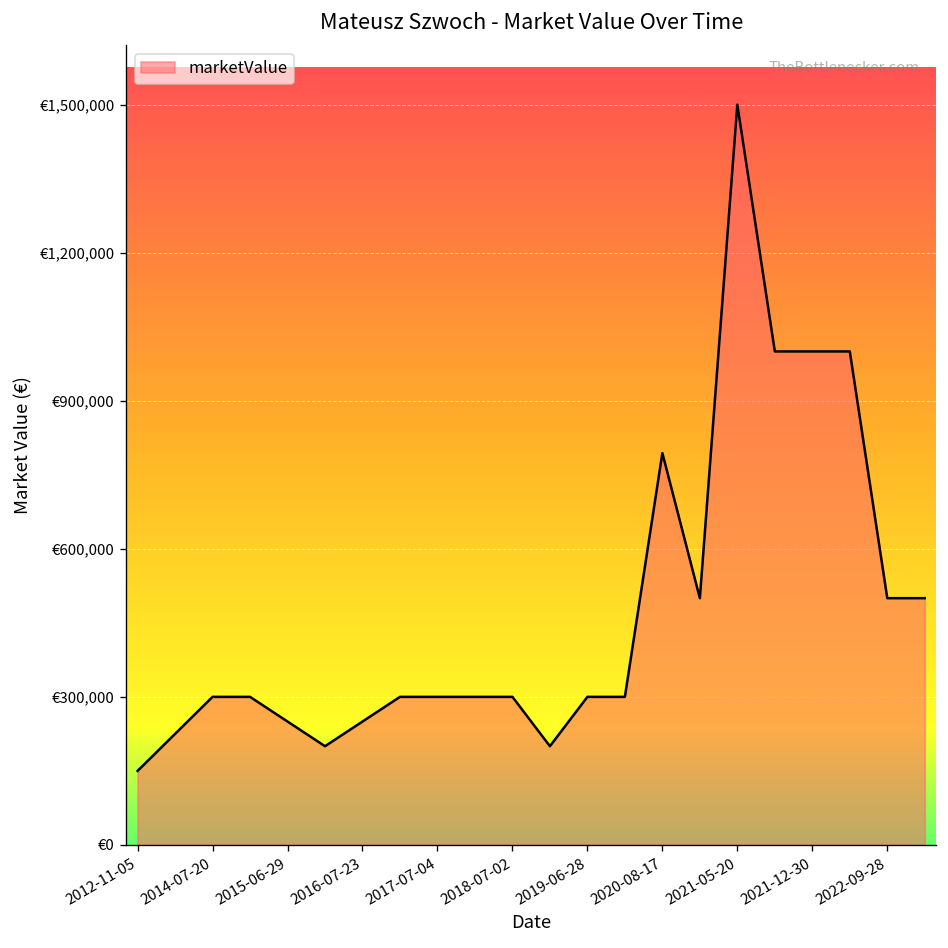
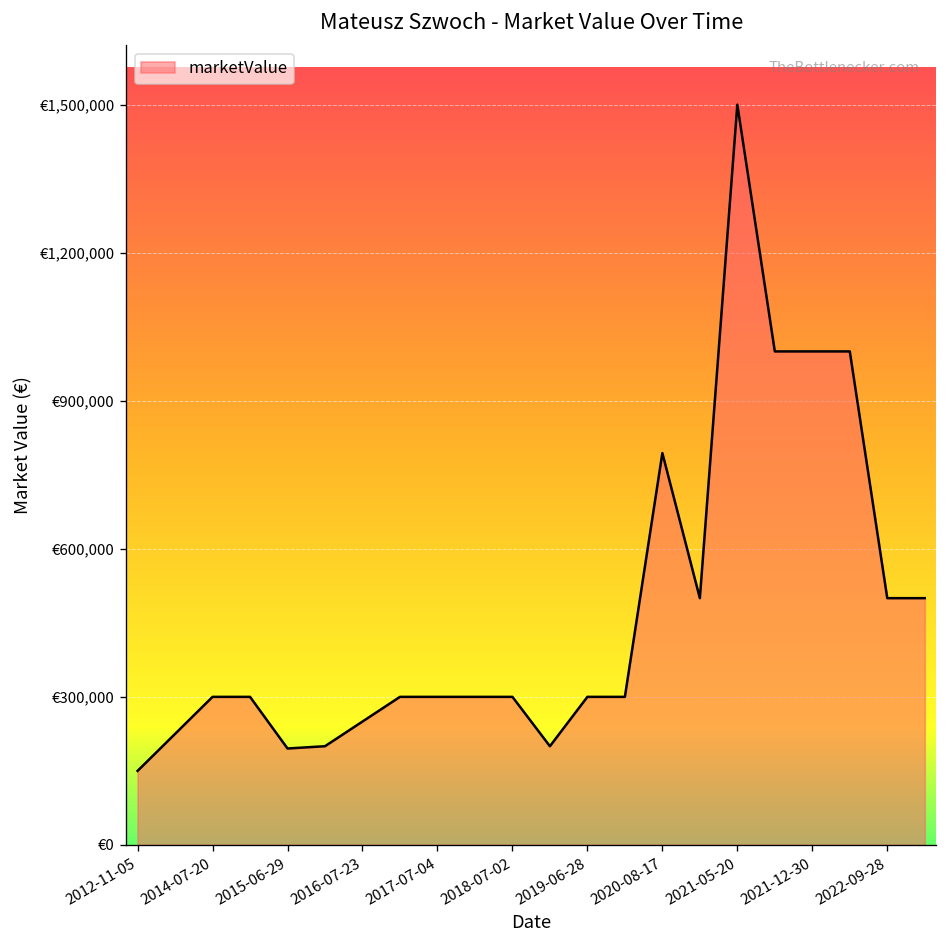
2015-06-29: €250,000 -> €200,000
